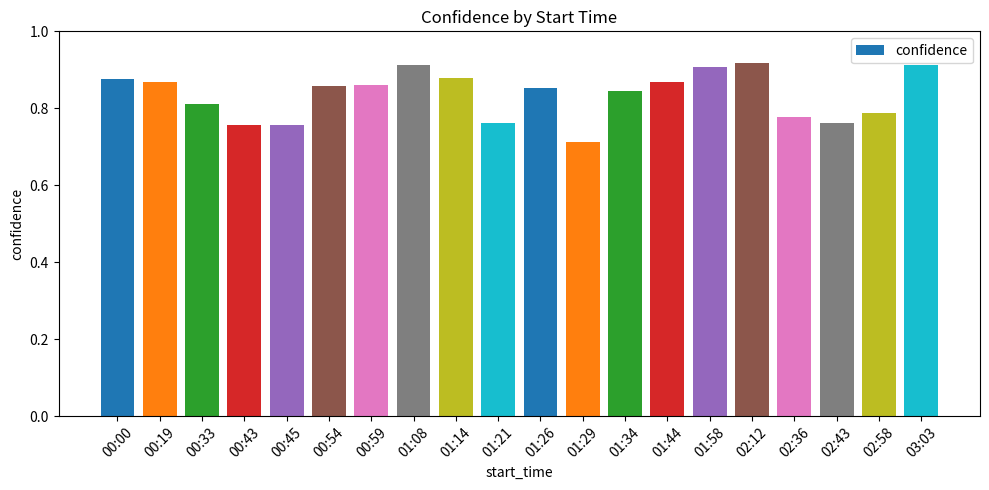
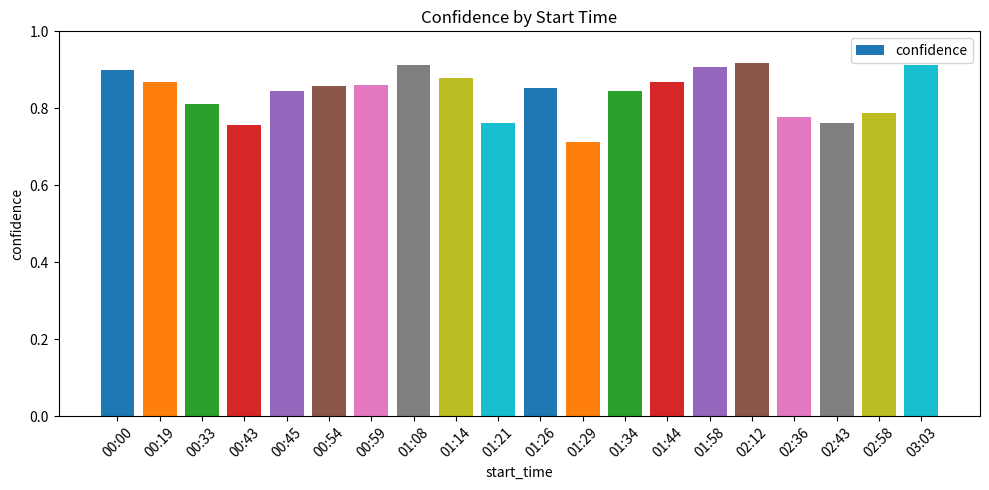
00:00: 0.88 -> 0.90
00:45: 0.76 -> 0.85
